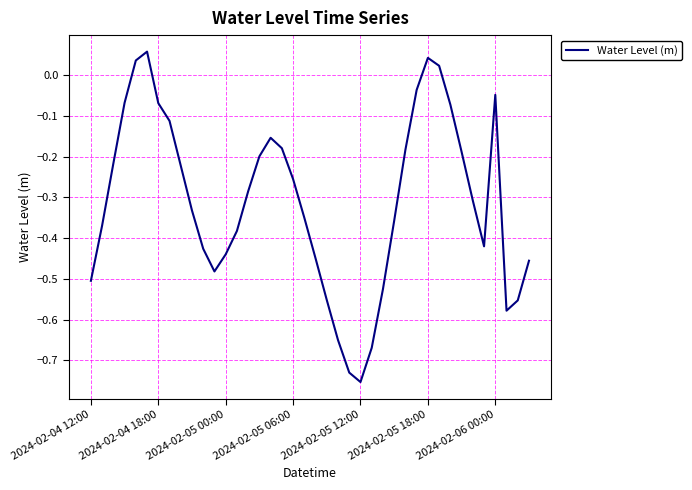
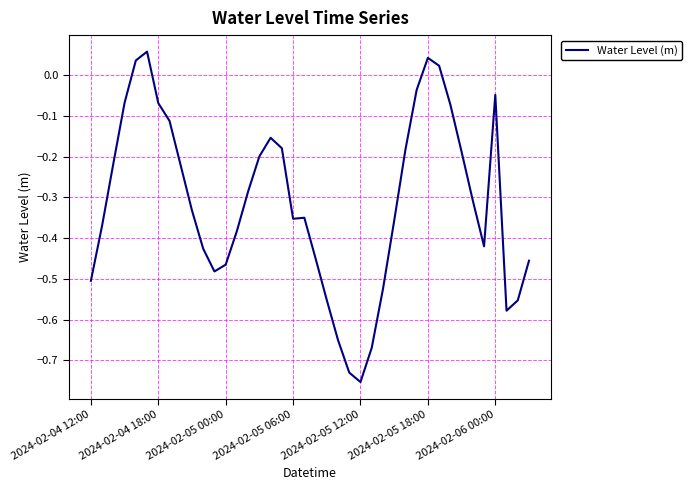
2024-02-05 00:00: -0.44 -> -0.47
2024-02-05 06:00: -0.25 -> -0.35
